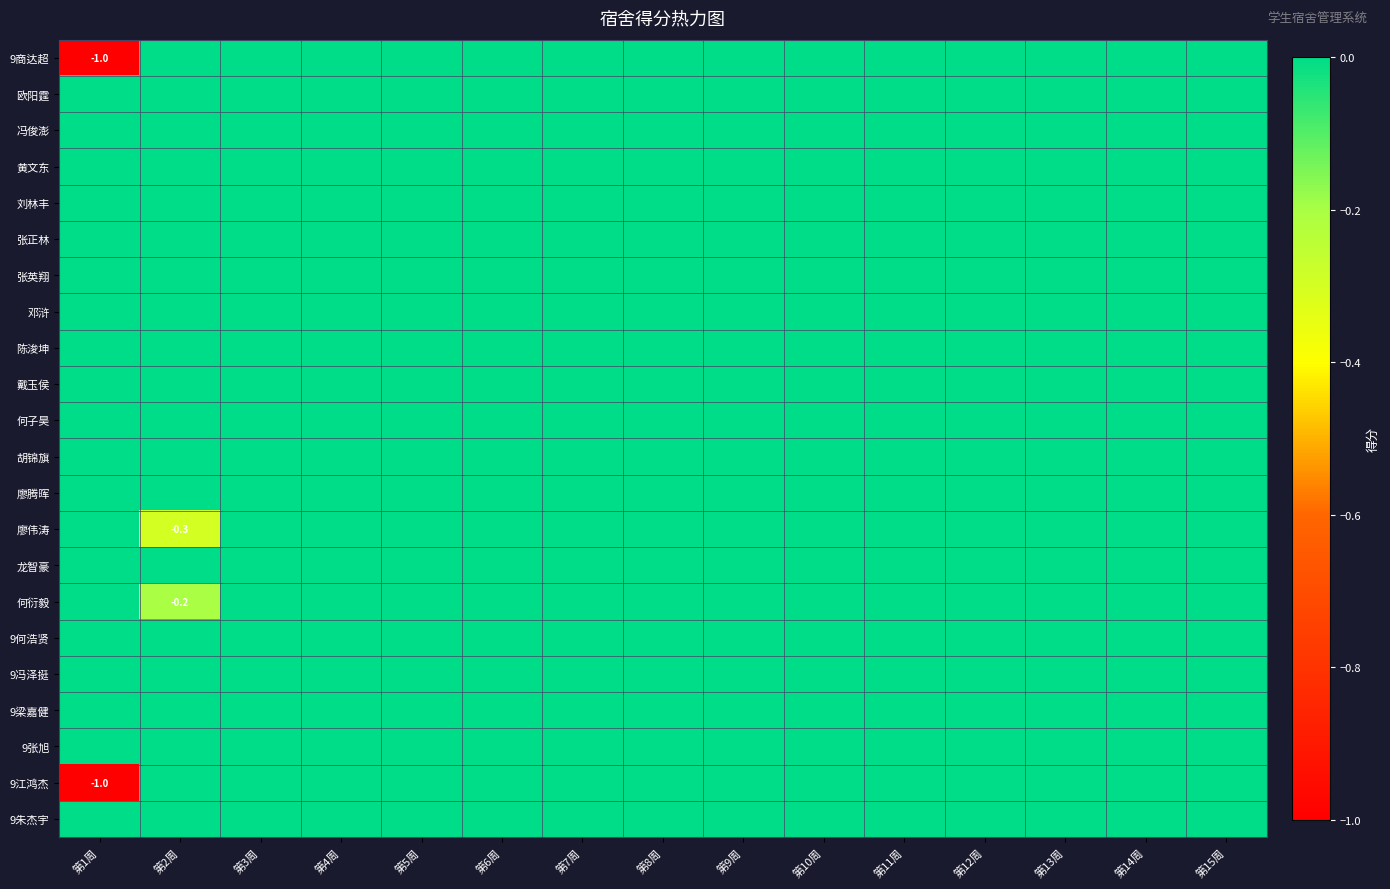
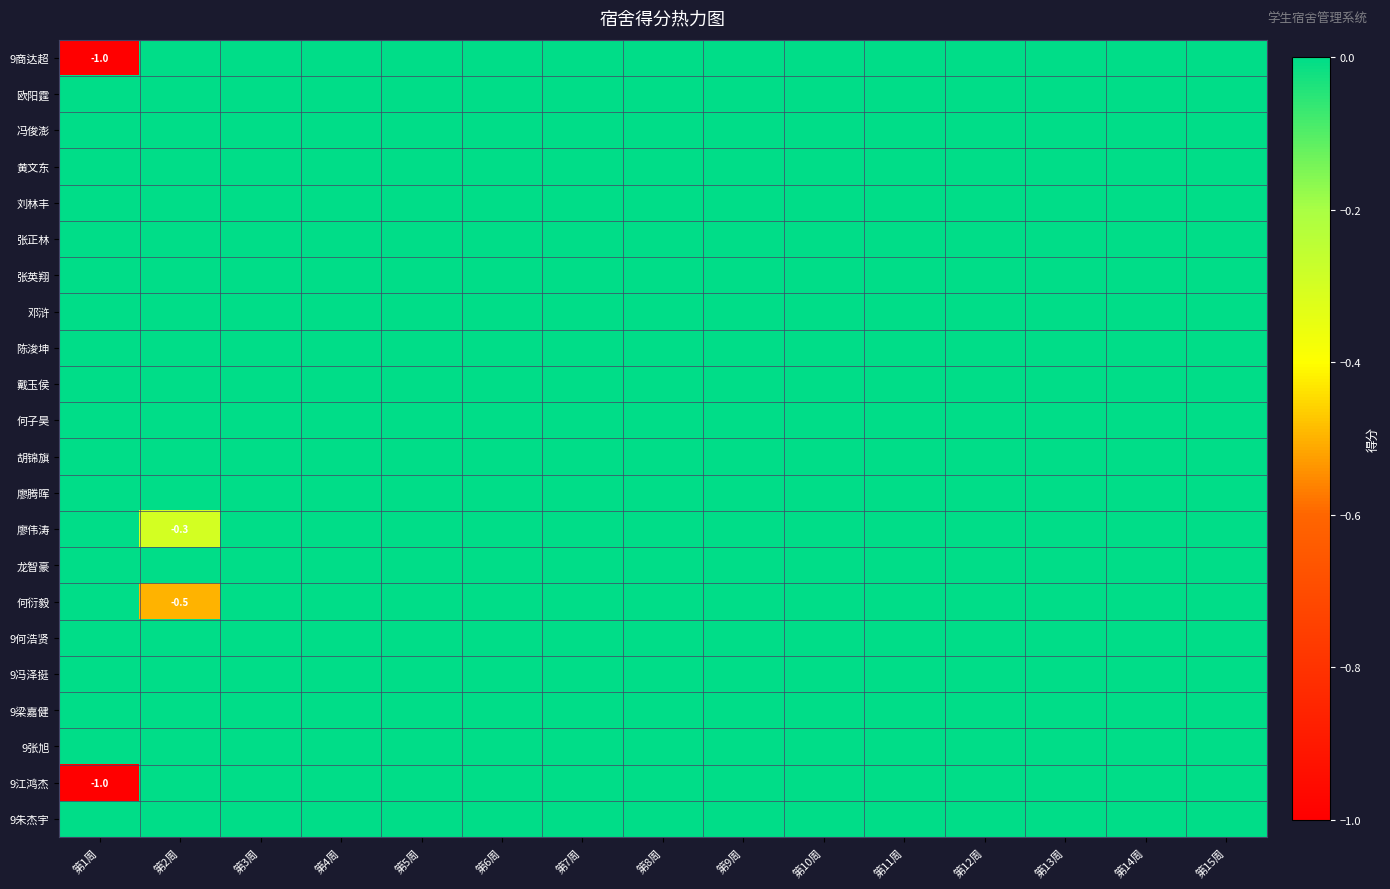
何衍毅, 第2周: -0.2 -> -0.5
